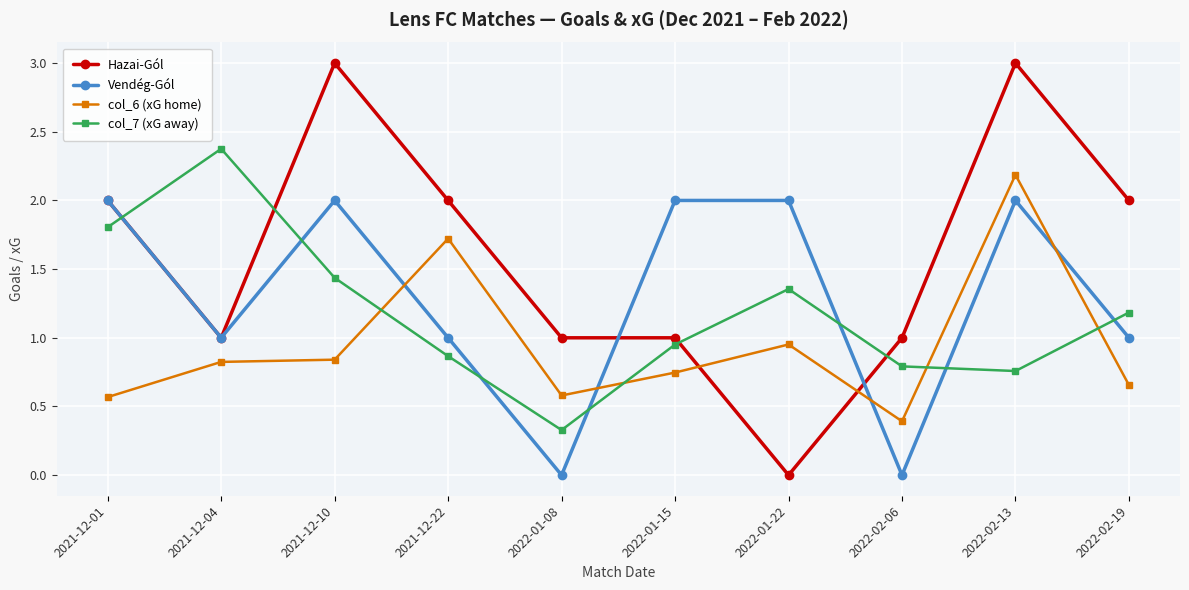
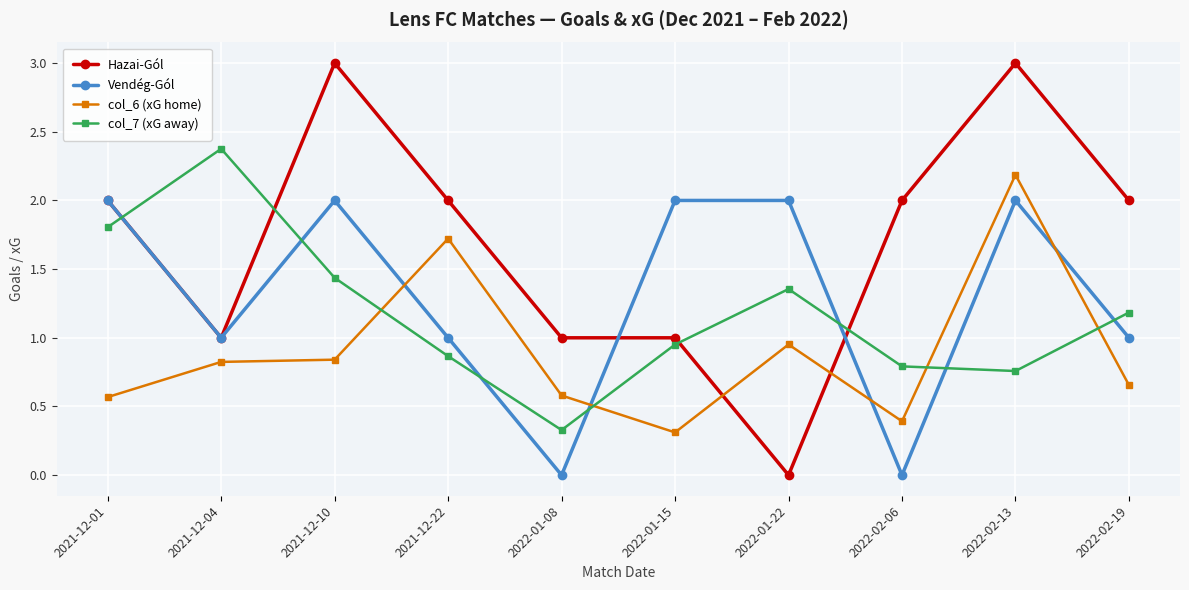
col_6 (xG home), 2022-01-15: 0.75 -> 0.31
Hazai-Gól, 2022-02-06: 1 -> 2
